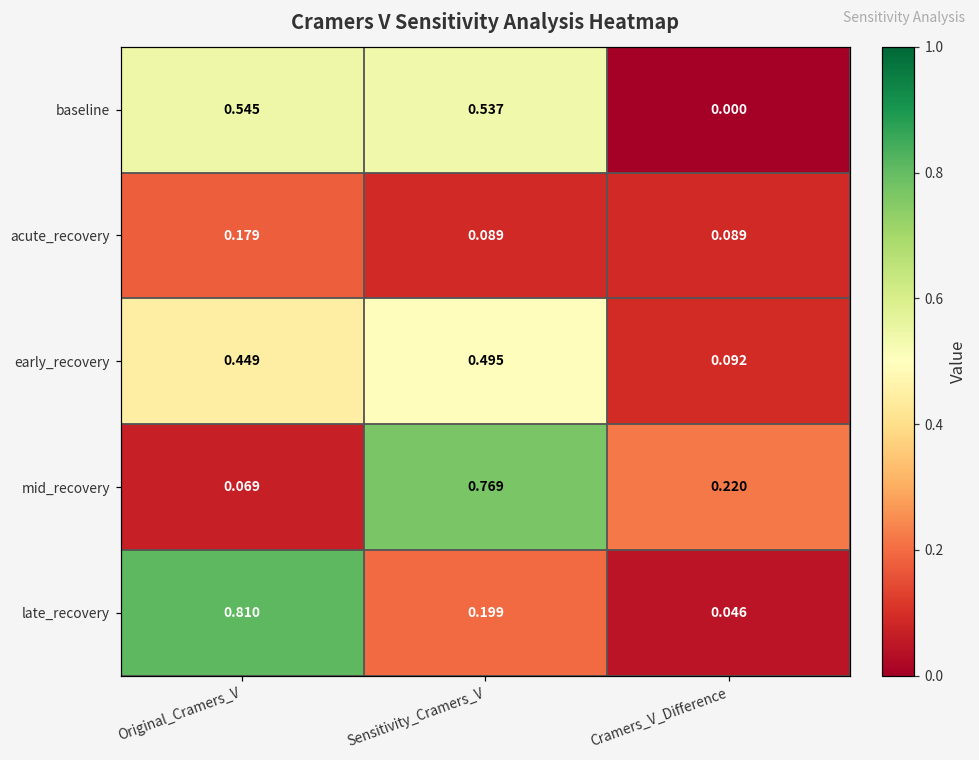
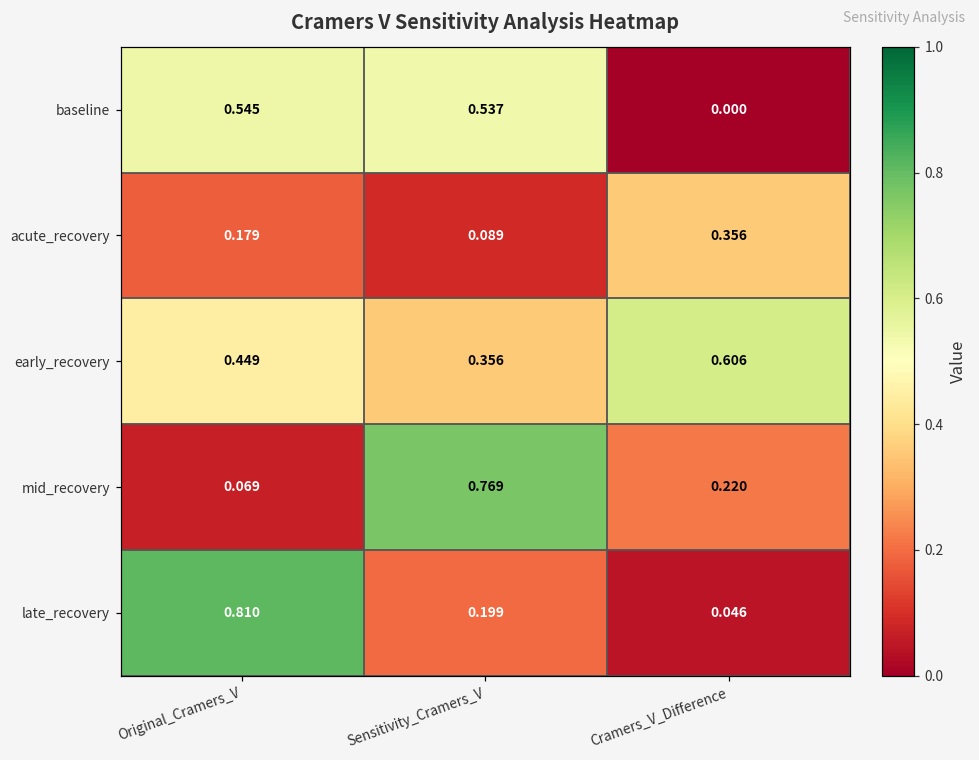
acute_recovery, Cramers_V_Difference: 0.089 -> 0.356
early_recovery, Sensitivity_Cramers_V: 0.495 -> 0.356
early_recovery, Cramers_V_Difference: 0.092 -> 0.606
